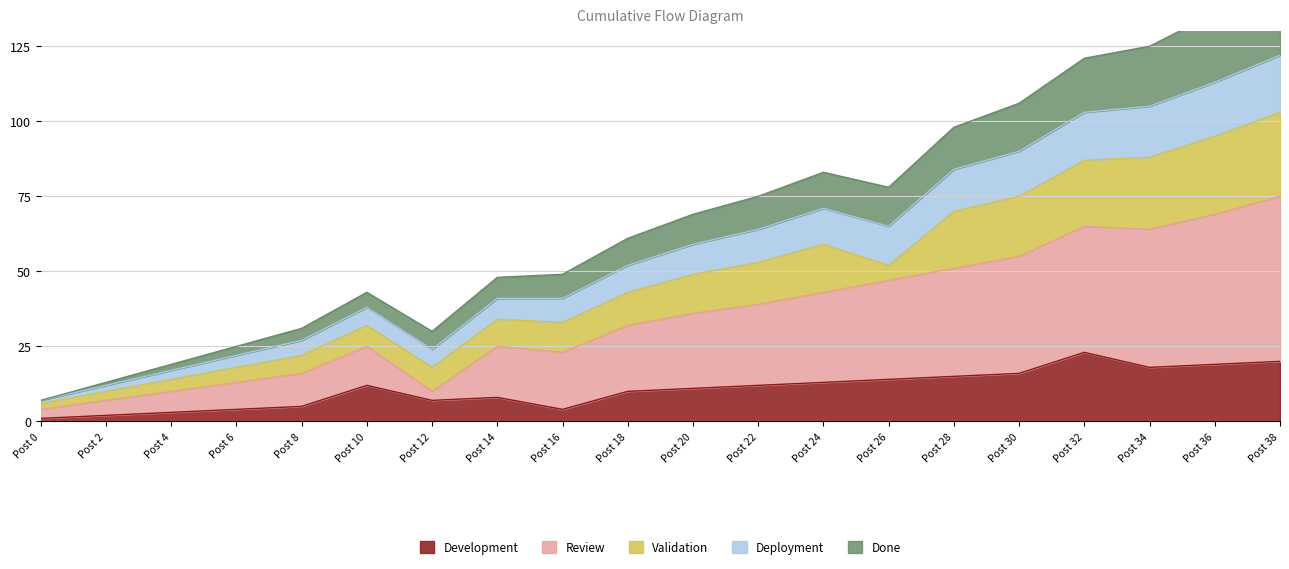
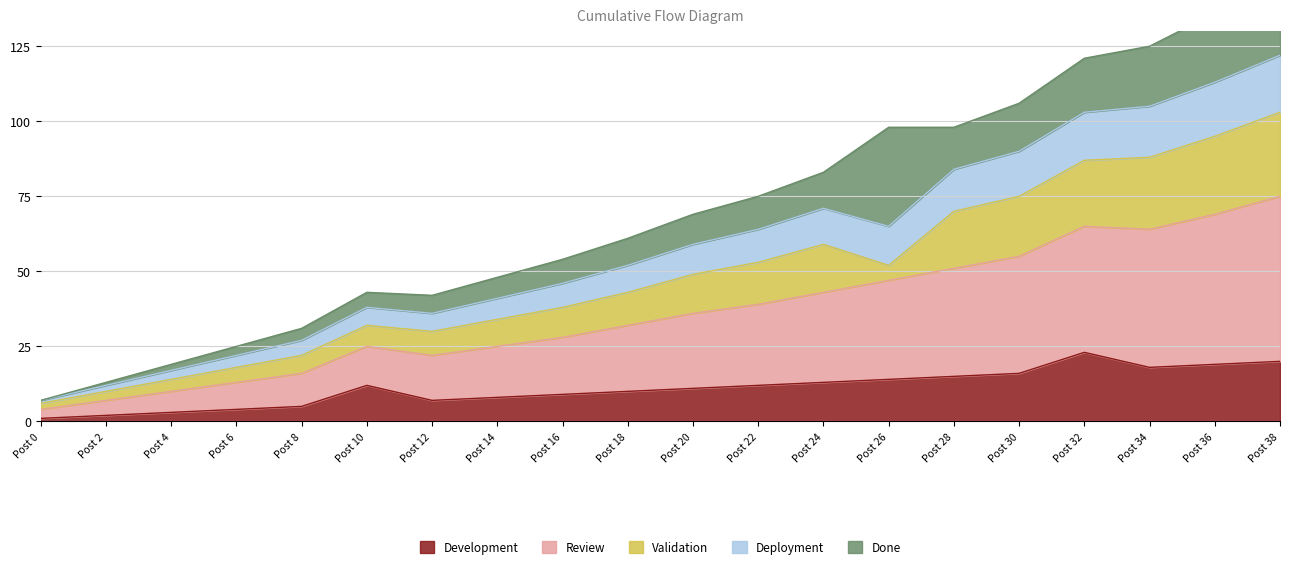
Review, Post 12: 3 -> 15
Development, Post 16: 4 -> 9
Done, Post 26: 13 -> 33
